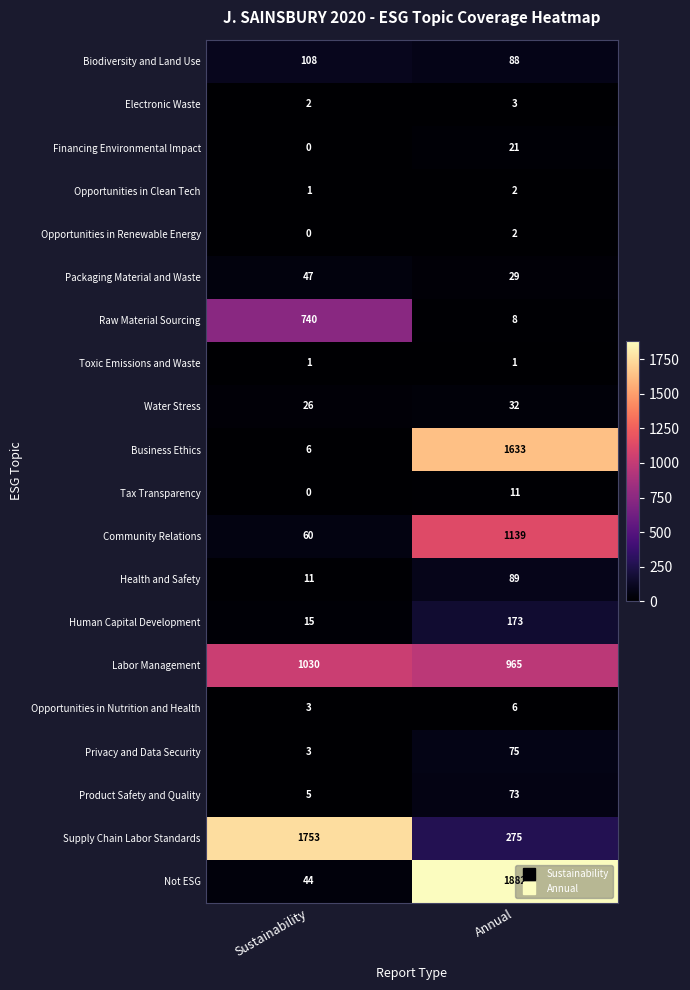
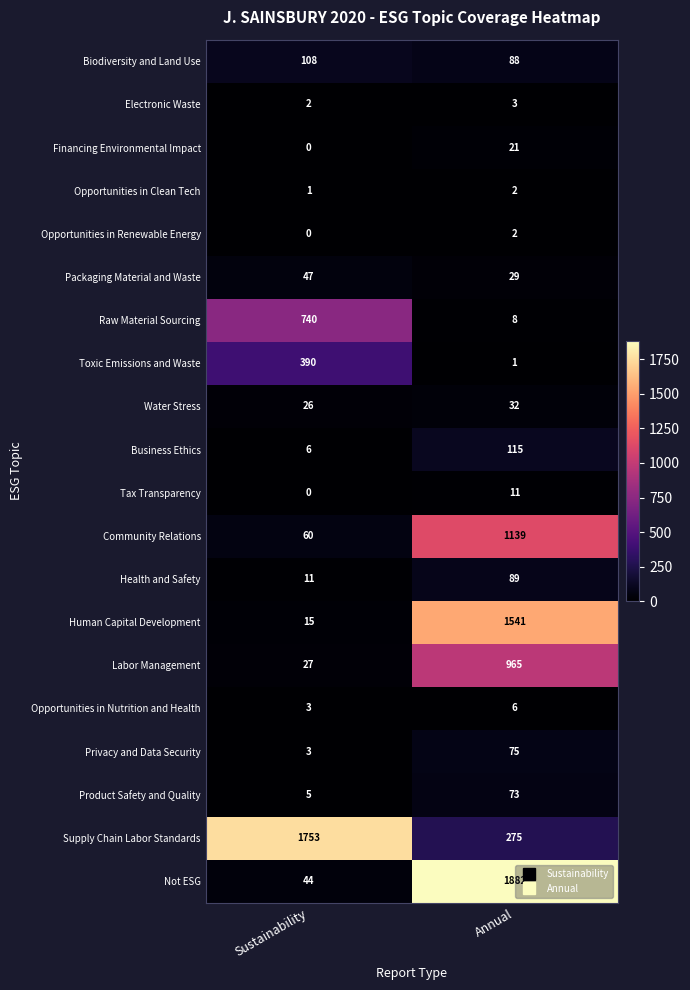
Toxic Emissions and Waste, Sustainability: 1 -> 390
Business Ethics, Annual: 1633 -> 115
Human Capital Development, Annual: 173 -> 1541
Labor Management, Sustainability: 1030 -> 27
